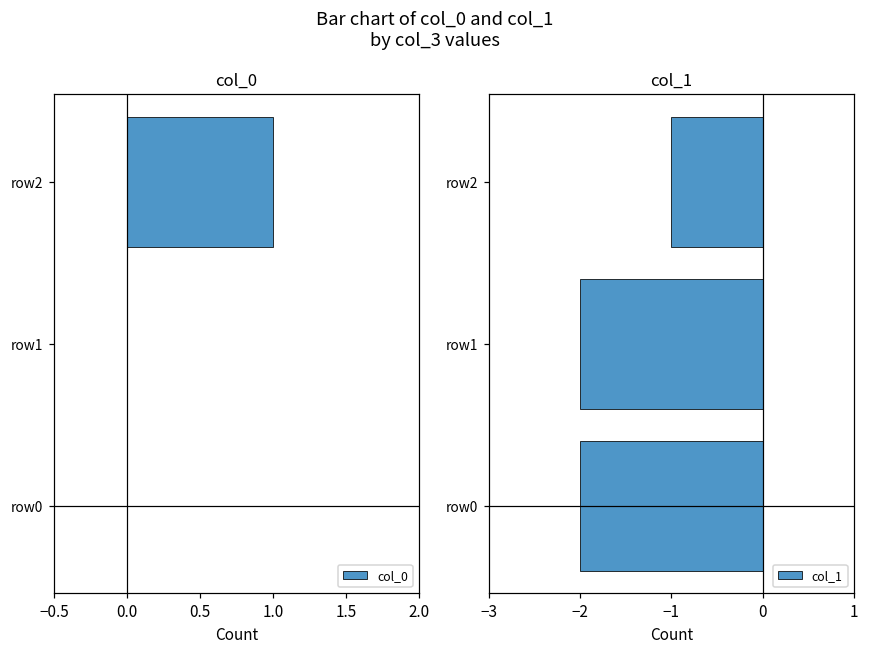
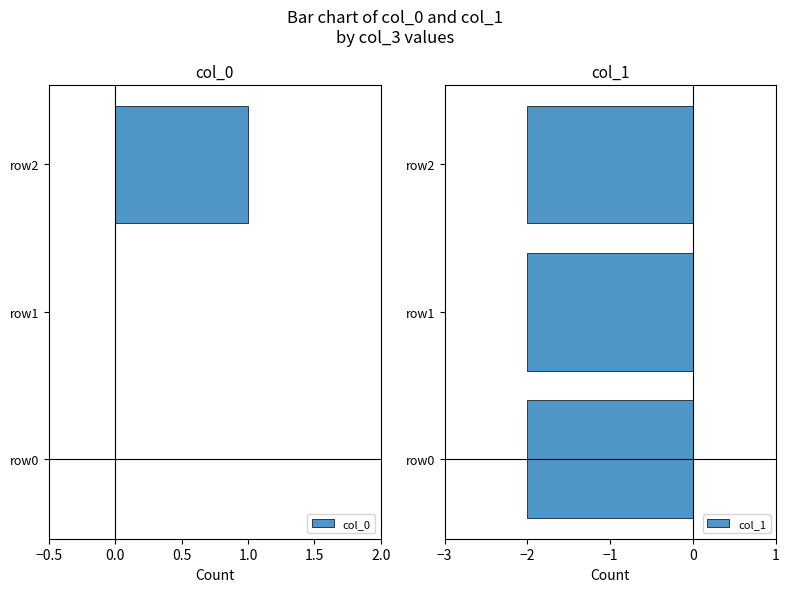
col_1, row2: -1 -> -2
